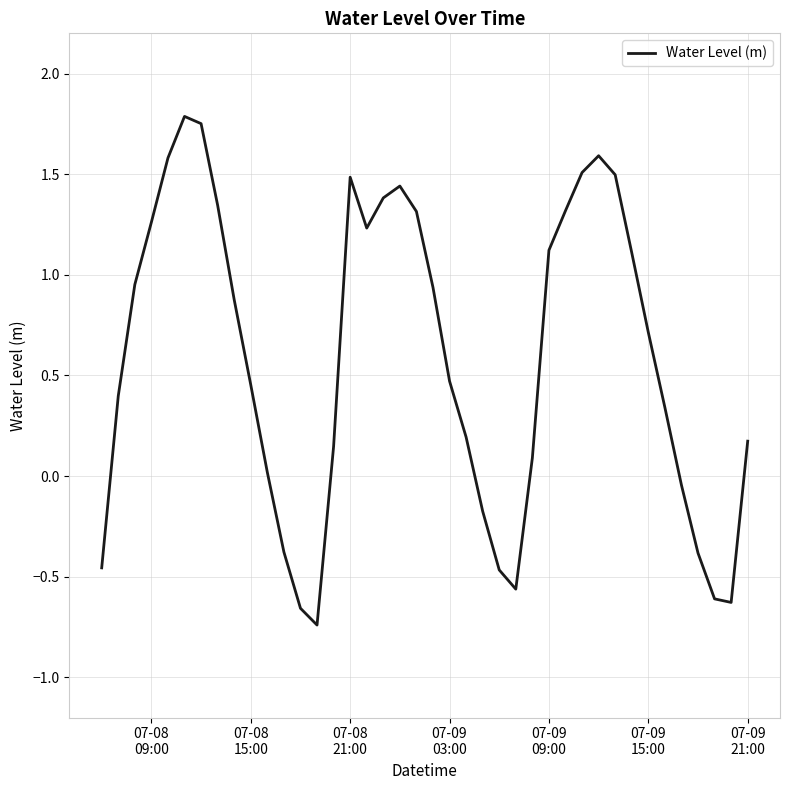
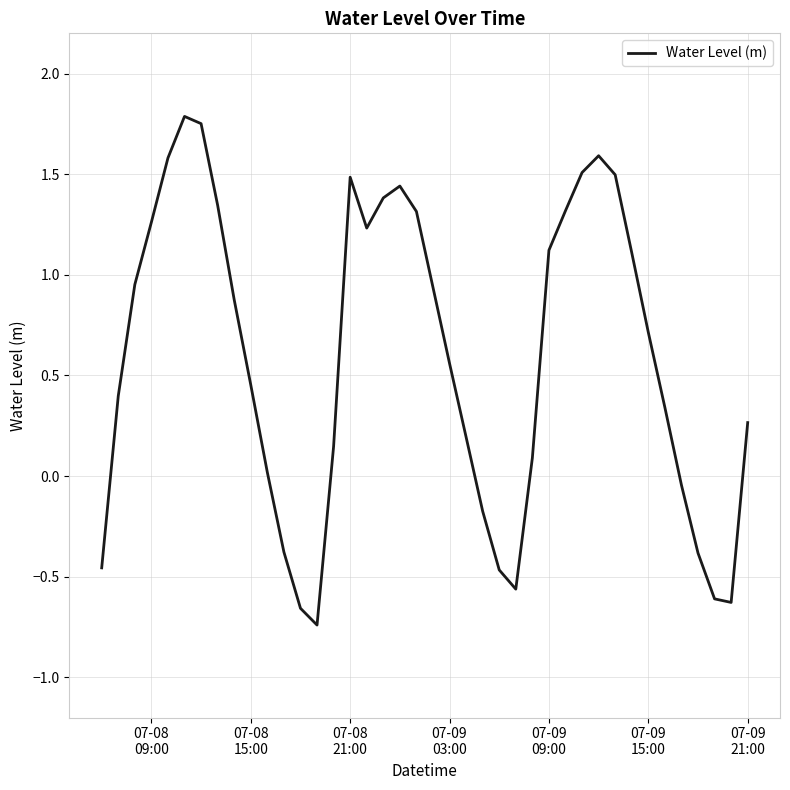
07-09 03:00: 0.47 -> 0.56
07-09 21:00: 0.17 -> 0.27
